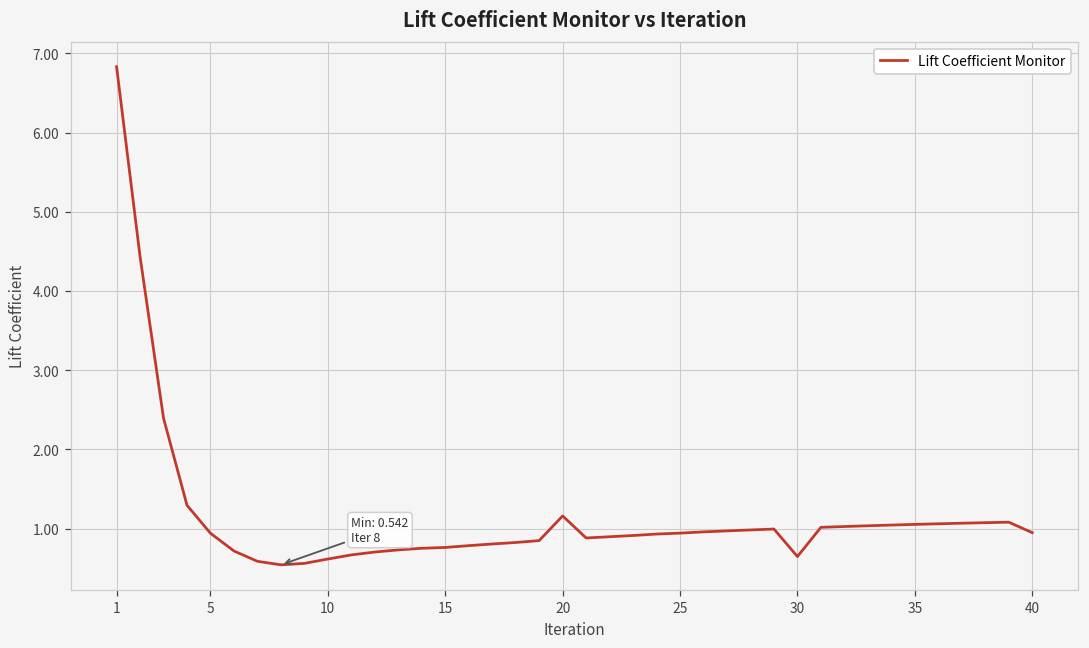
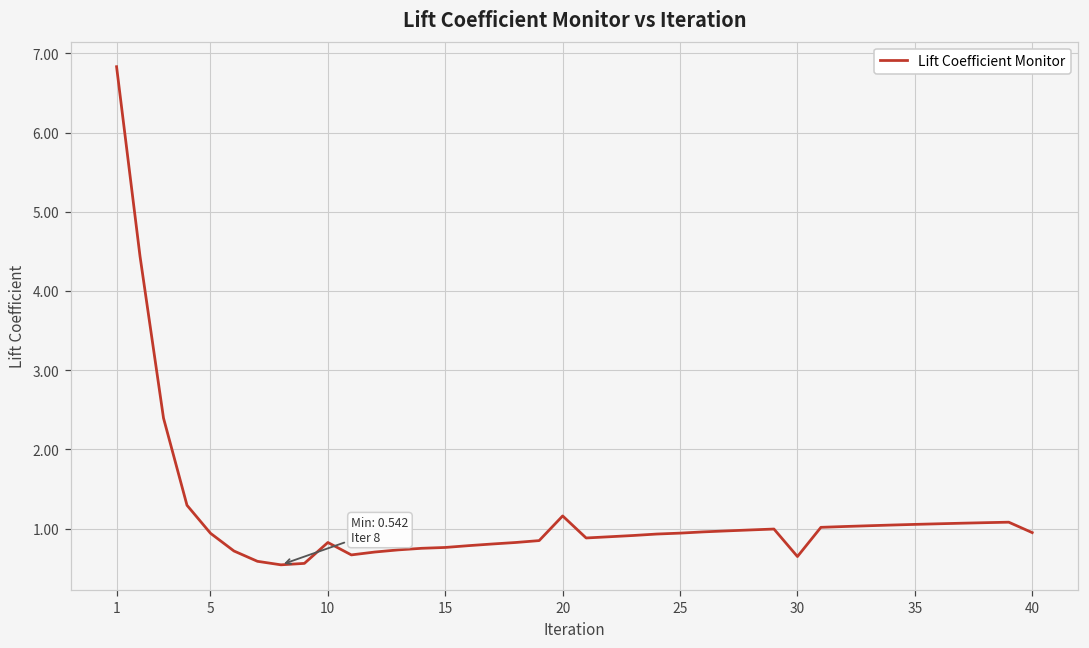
10: 0.6 -> 0.8
